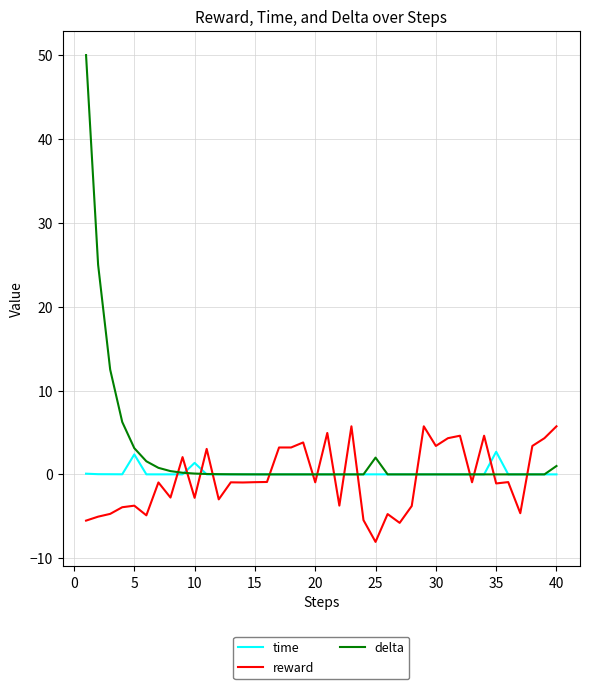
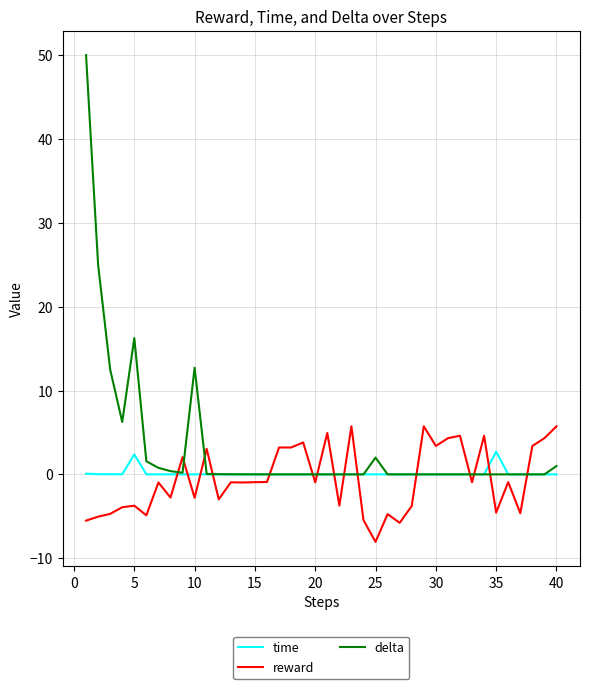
delta, 5: 3 -> 16
time, 10: 1 -> 0
delta, 10: 0 -> 13
reward, 35: -1 -> -5
